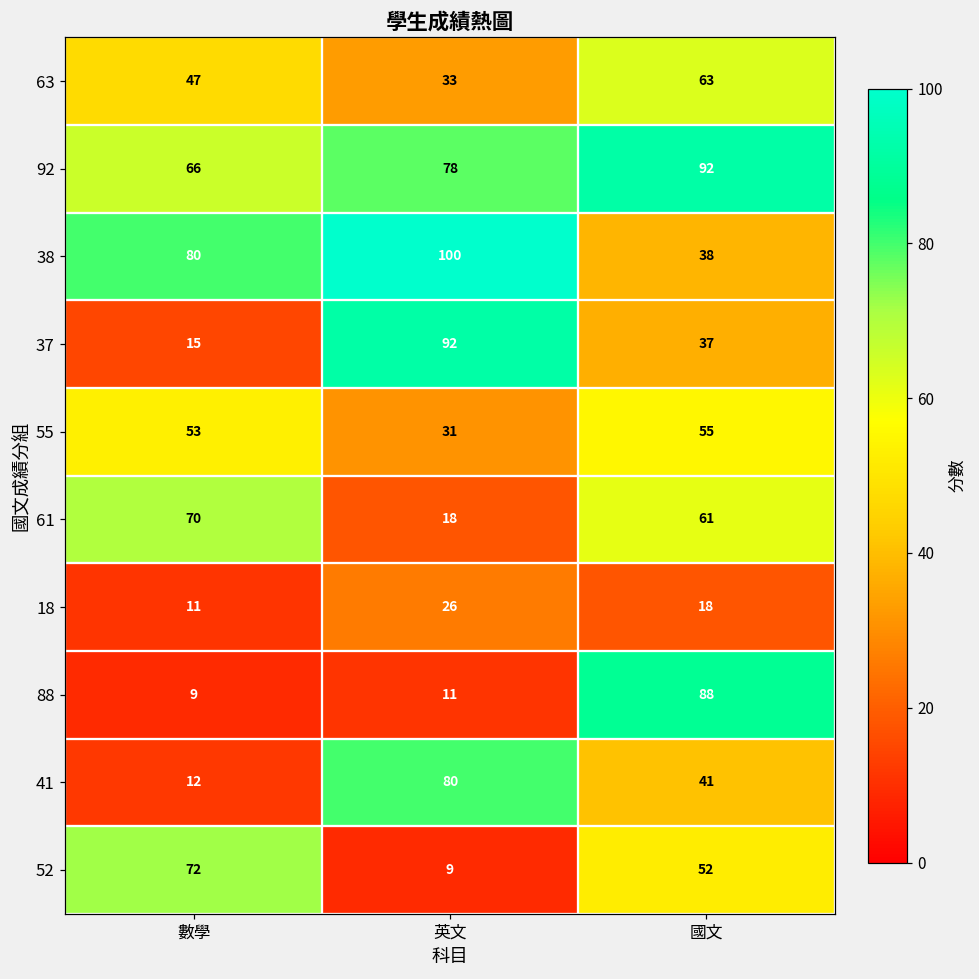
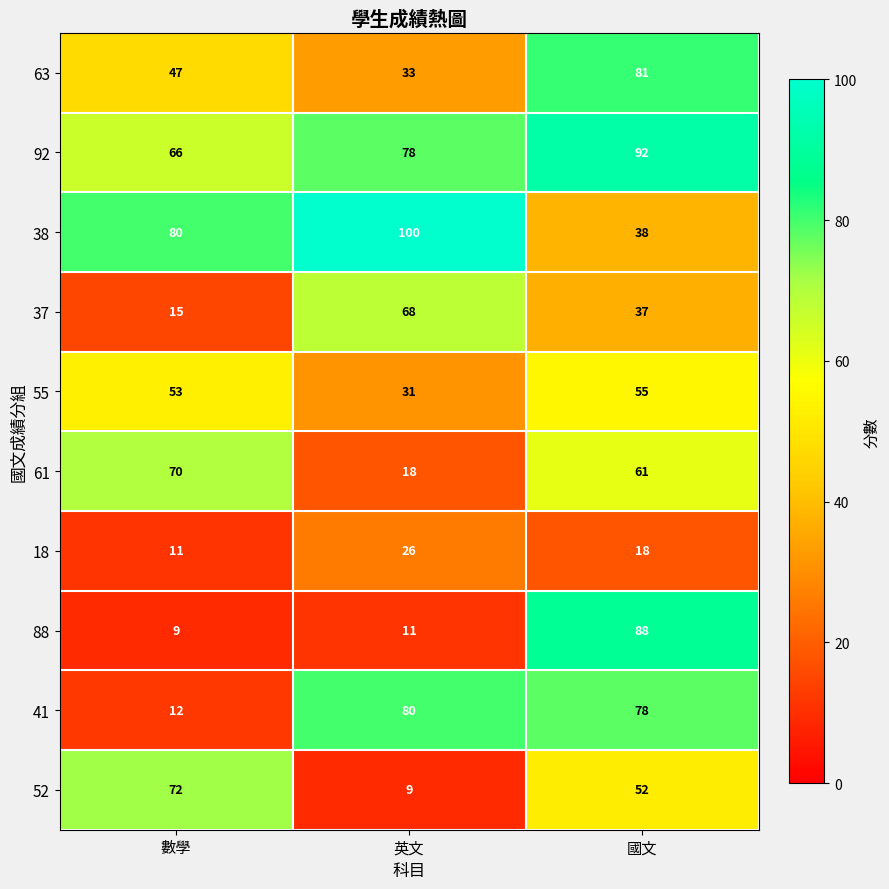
63, 國文: 63 -> 81
37, 英文: 92 -> 68
41, 國文: 41 -> 78
